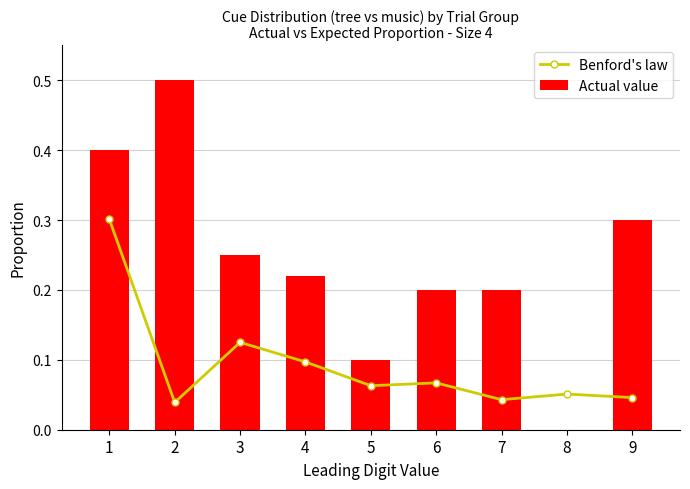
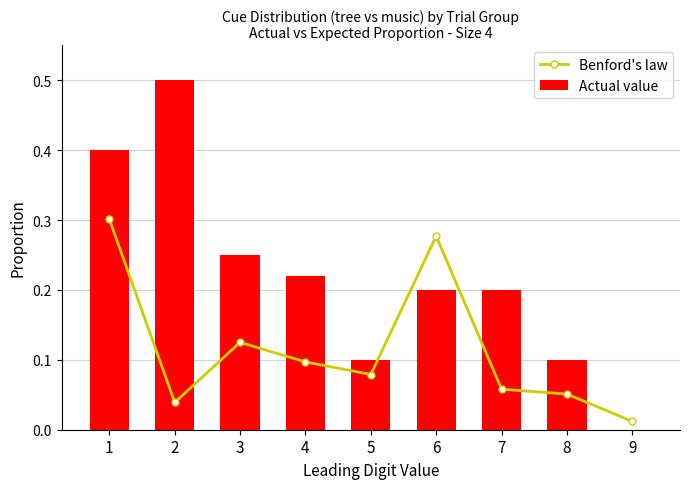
Benford's law, 5: 0.06 -> 0.08
Benford's law, 6: 0.07 -> 0.28
Benford's law, 7: 0.04 -> 0.06
Actual value, 8: 0.0 -> 0.1
Benford's law, 9: 0.05 -> 0.01
Actual value, 9: 0.3 -> 0.0
